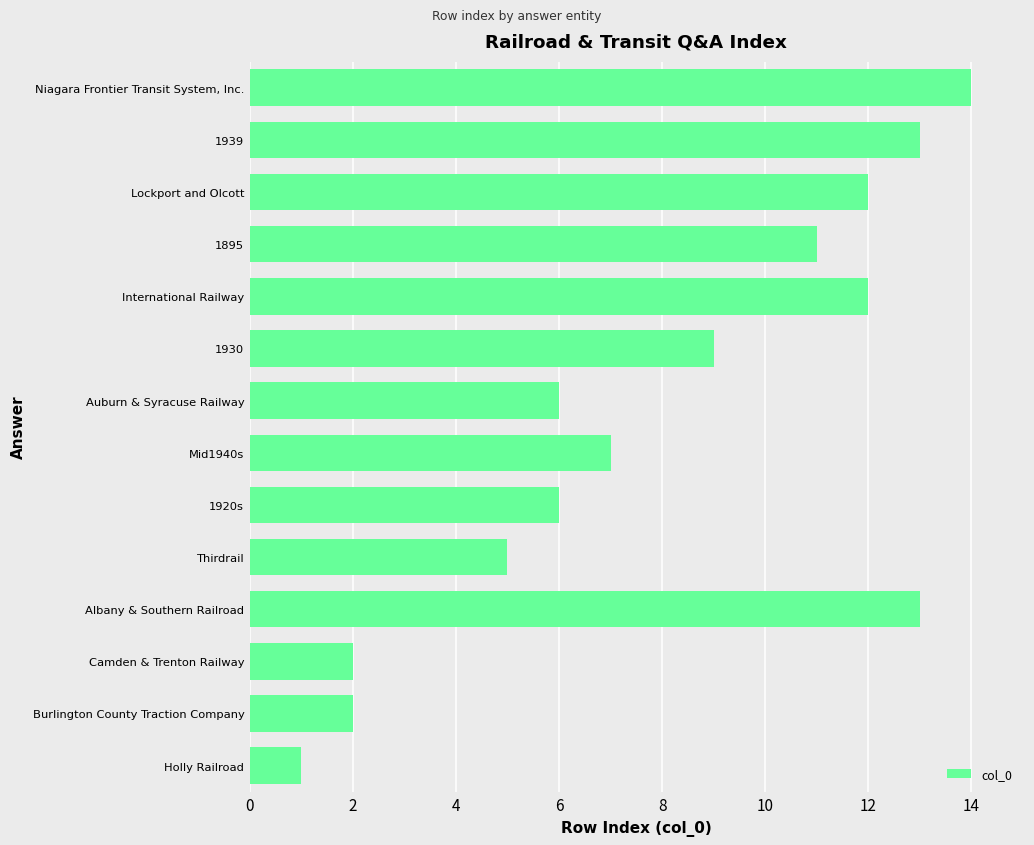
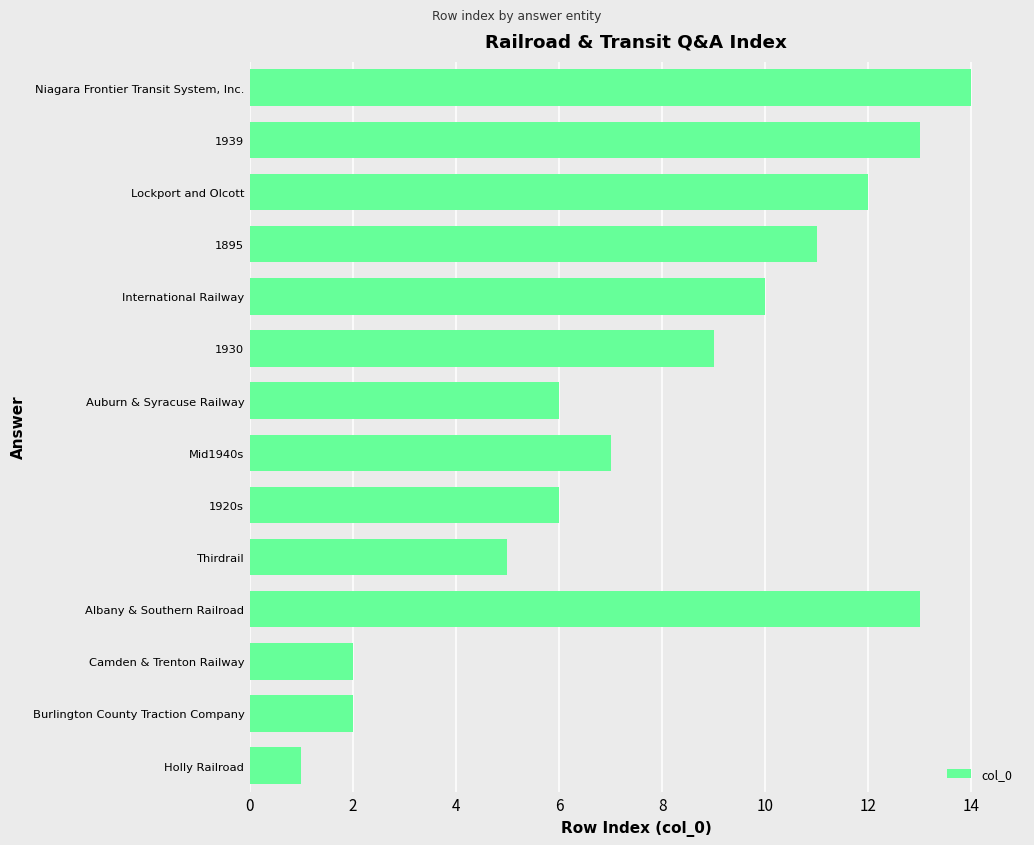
International Railway: 12 -> 10
